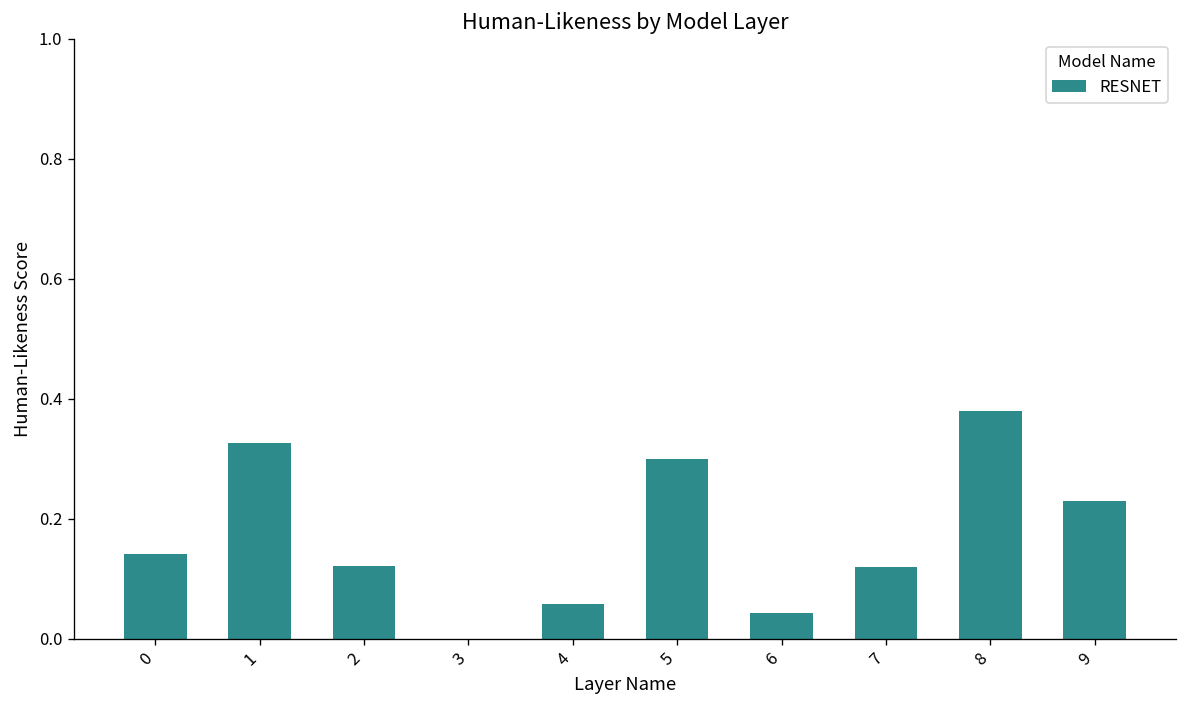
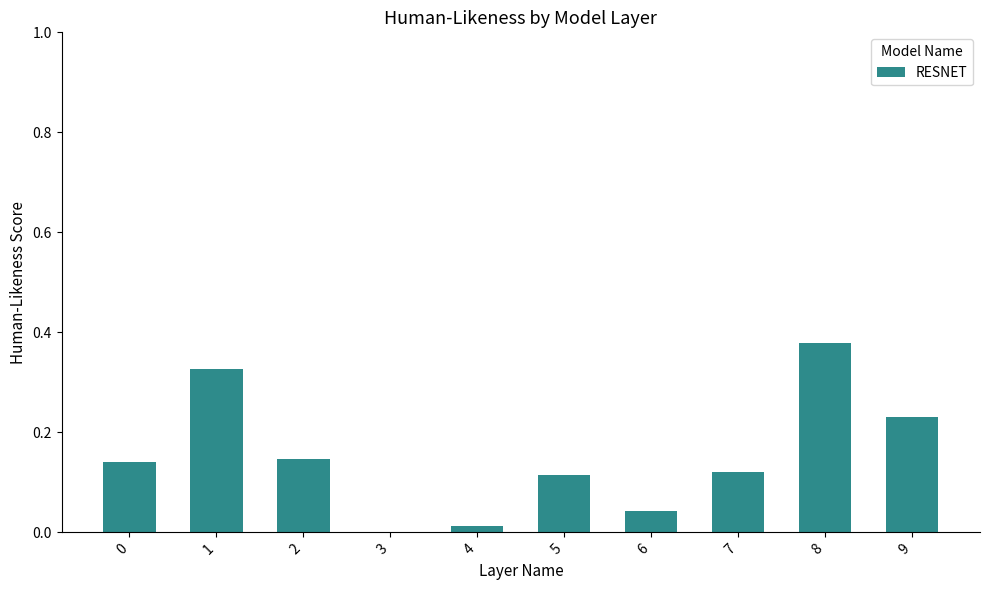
2: 0.12 -> 0.15
4: 0.06 -> 0.01
5: 0.30 -> 0.11
